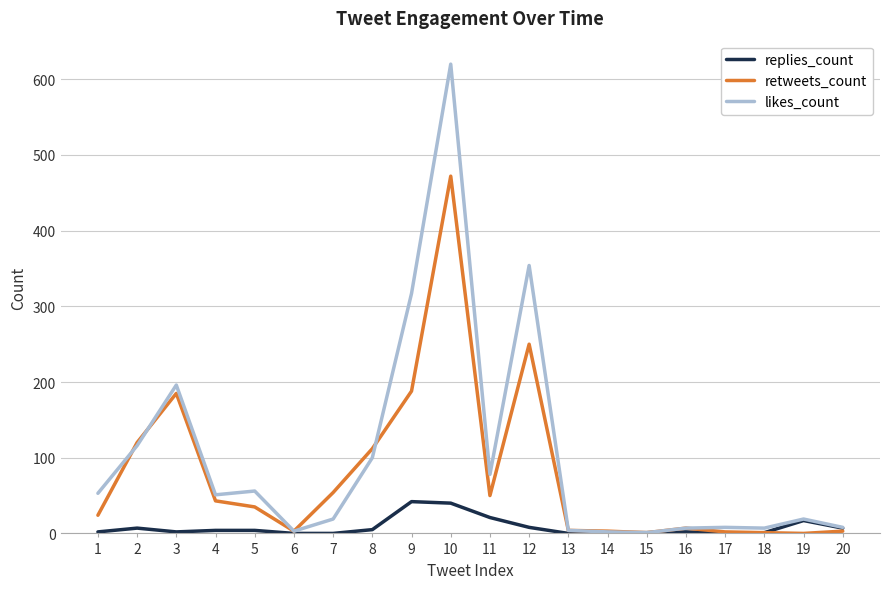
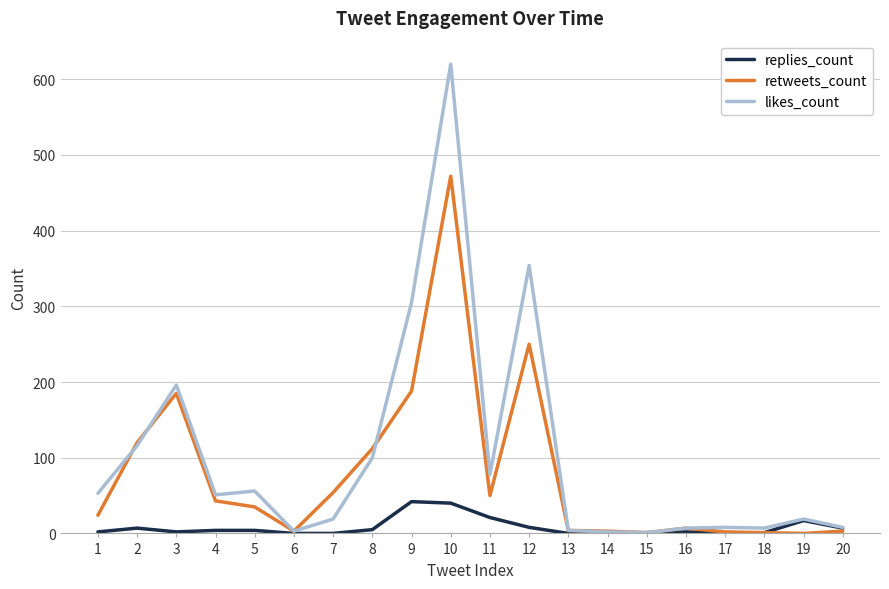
likes_count, 9: 320 -> 310
